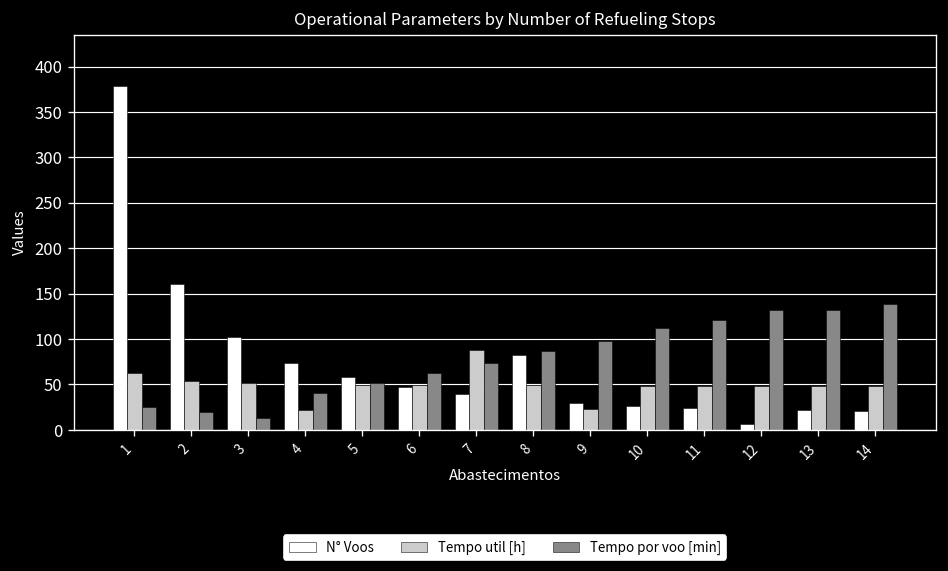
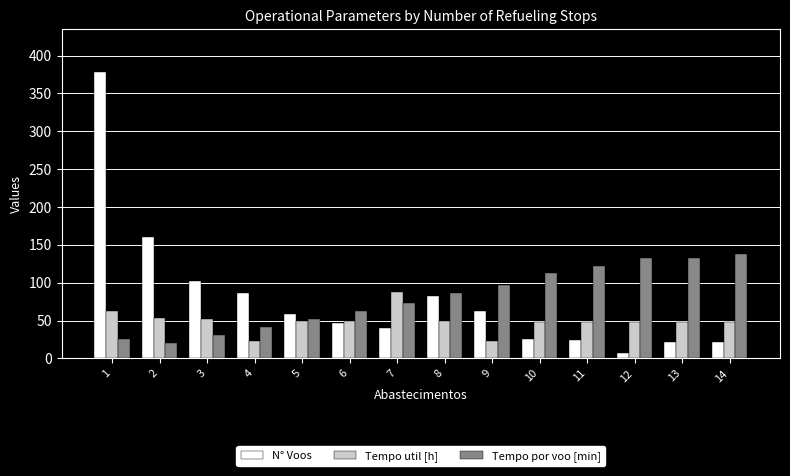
Tempo por voo [min], 3: 10 -> 30
N° Voos, 4: 70 -> 90
N° Voos, 9: 30 -> 60
